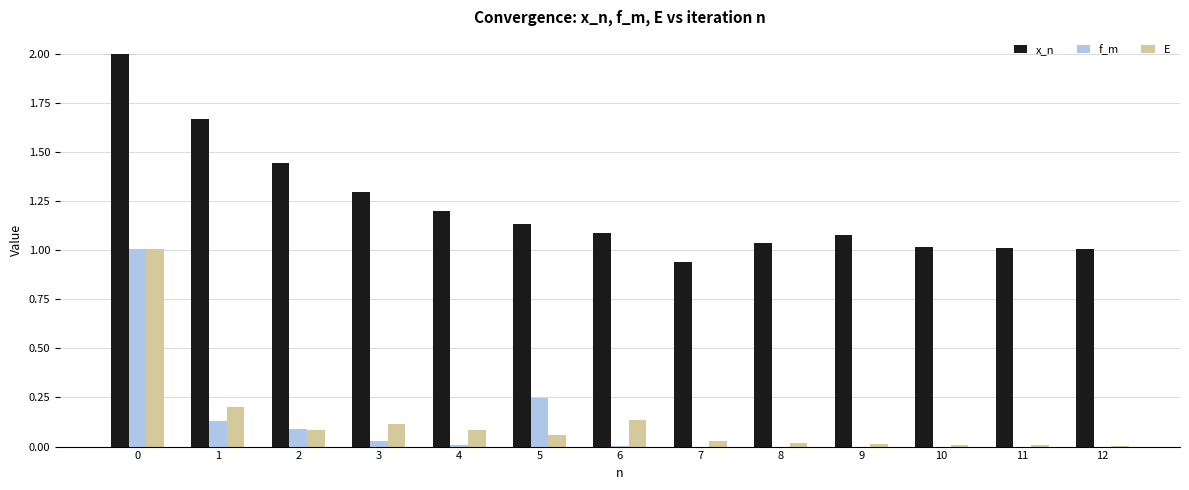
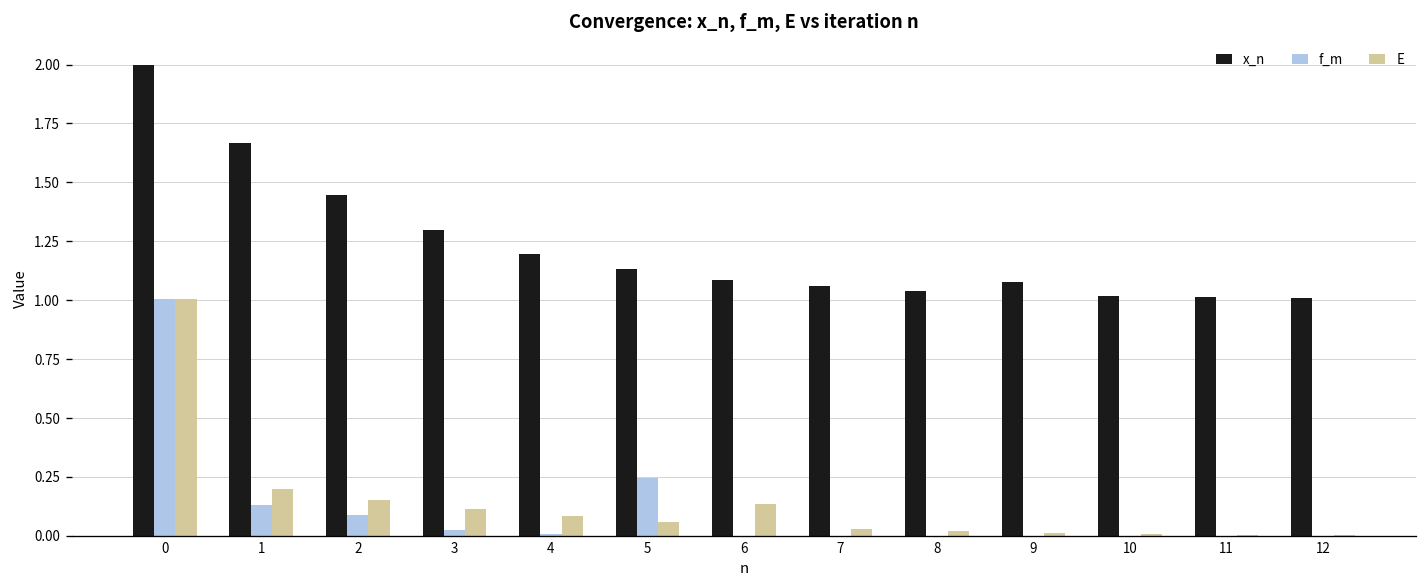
E, 2: 0.08 -> 0.15
x_n, 7: 0.94 -> 1.06
